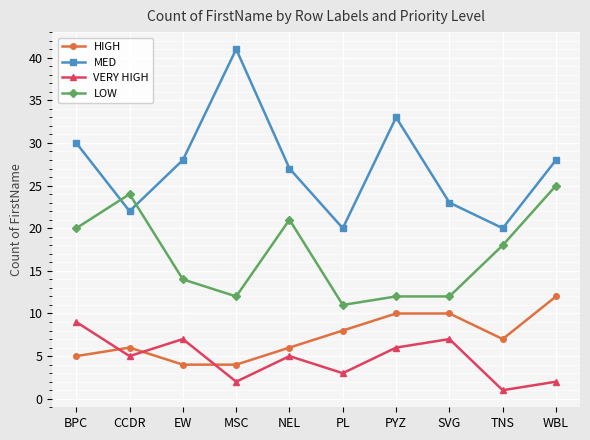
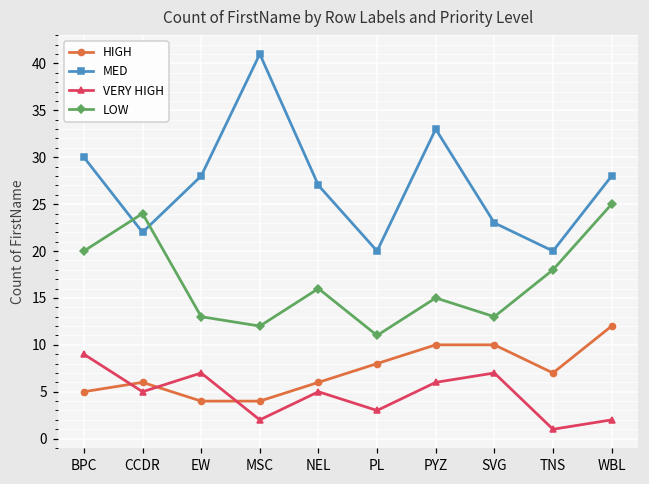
LOW, EW: 14 -> 13
LOW, NEL: 21 -> 16
LOW, PYZ: 12 -> 15
LOW, SVG: 12 -> 13
